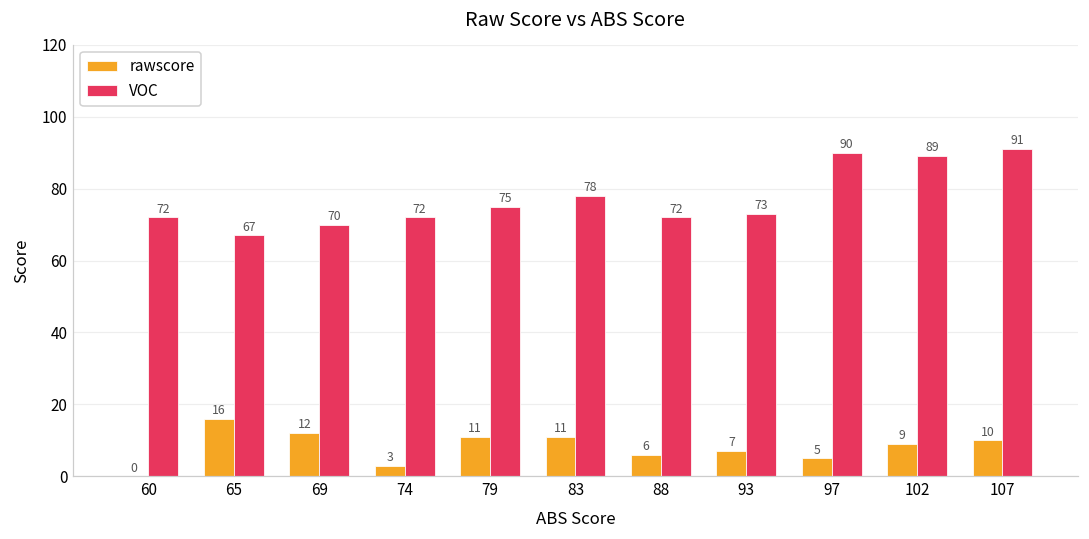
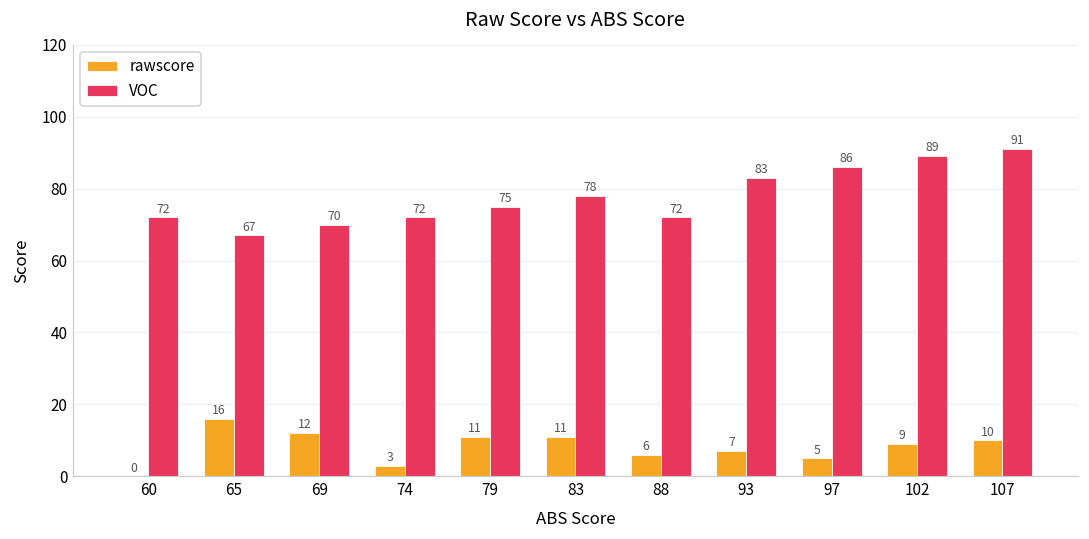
VOC, 93: 73 -> 83
VOC, 97: 90 -> 86
